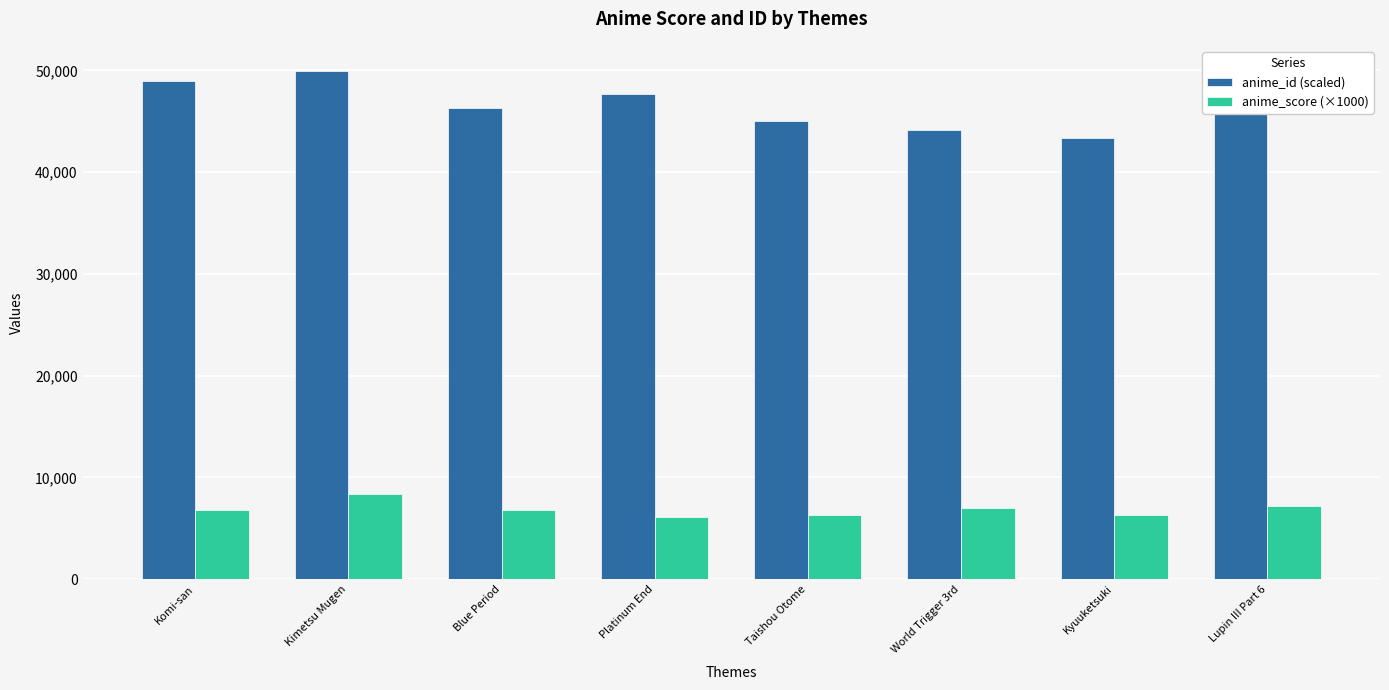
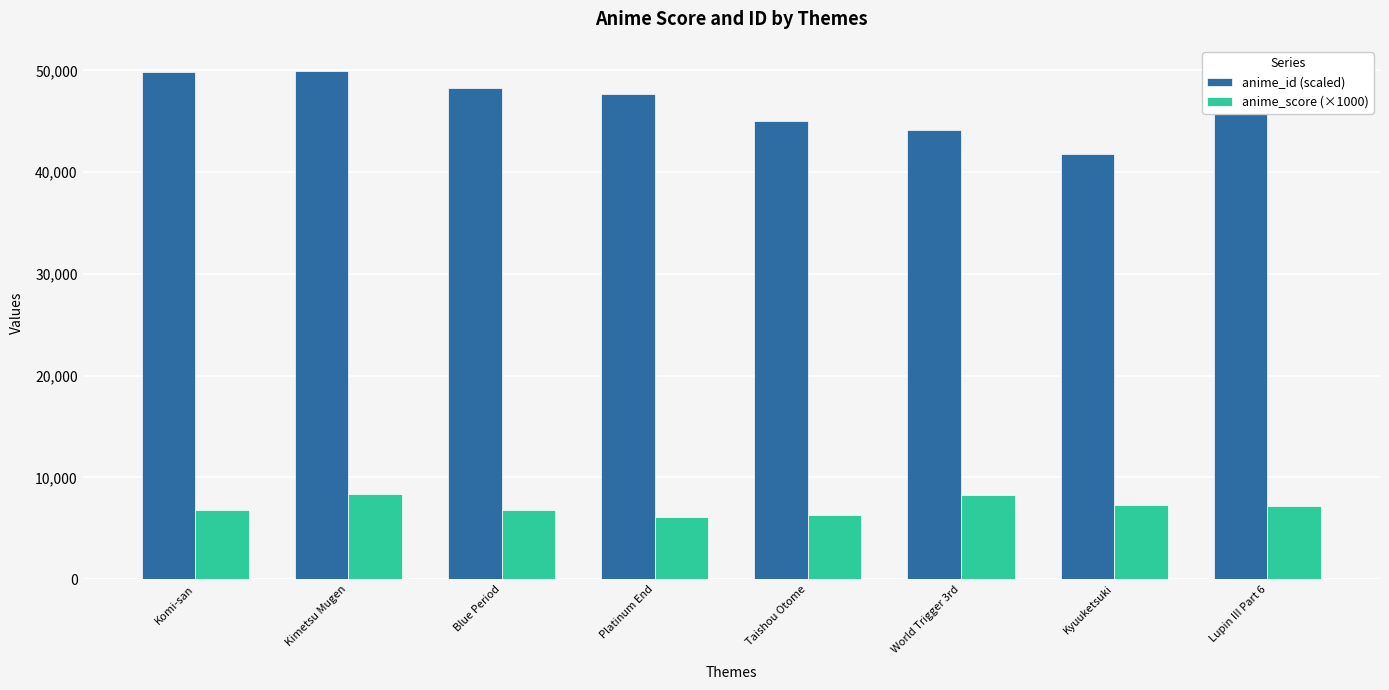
anime_id (scaled), Komi-san: 48,900 -> 49,800
anime_id (scaled), Blue Period: 46,400 -> 48,300
anime_score (×1000), World Trigger 3rd: 7,000 -> 8,300
anime_id (scaled), Kyuuketsuki: 43,400 -> 41,800
anime_score (×1000), Kyuuketsuki: 6,300 -> 7,200
